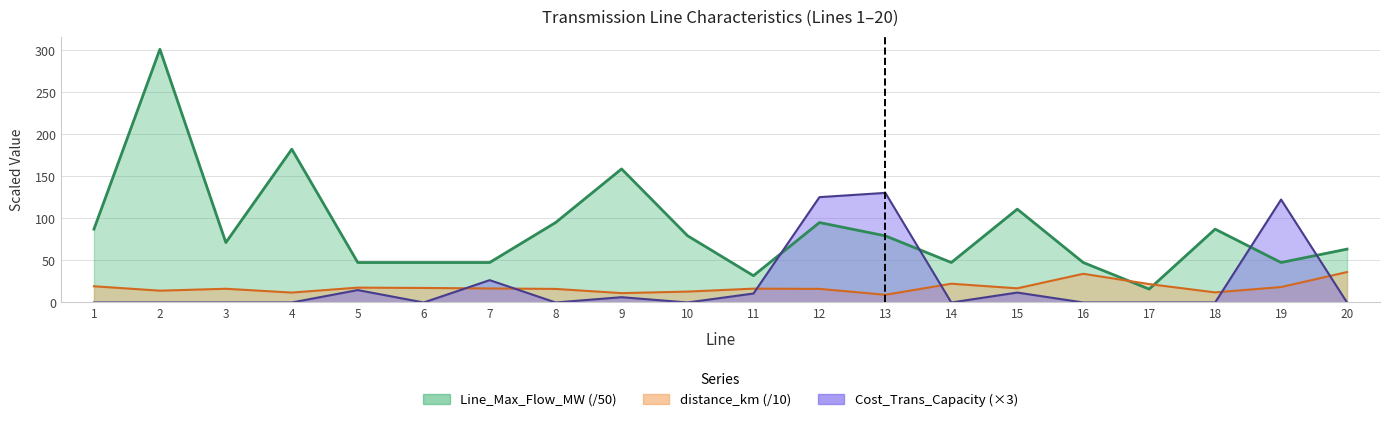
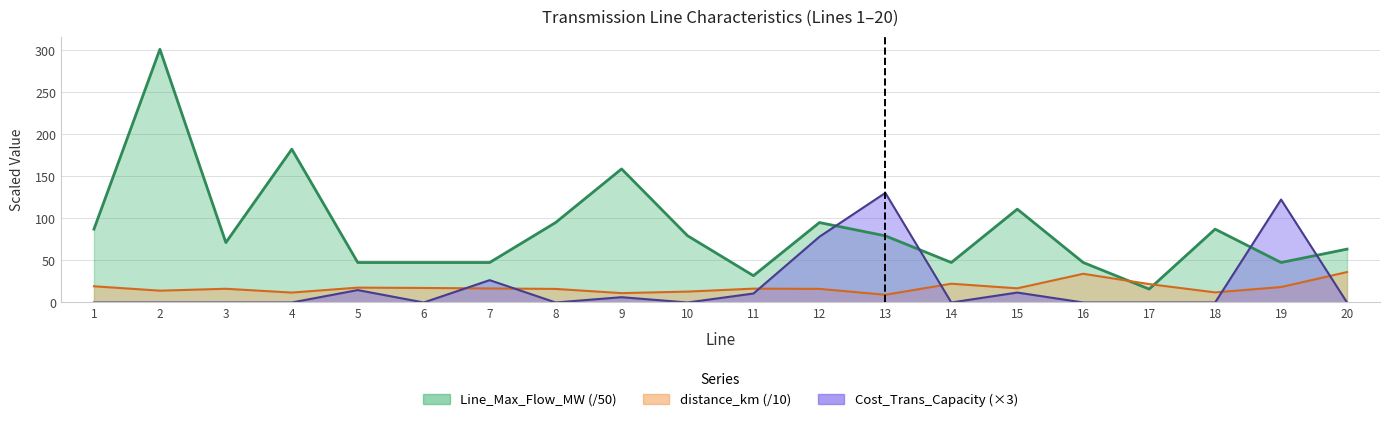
Cost_Trans_Capacity (×3), 12: 130 -> 80
